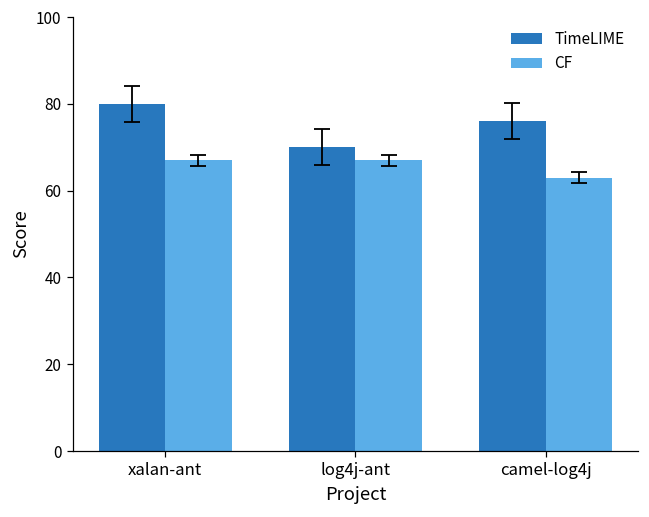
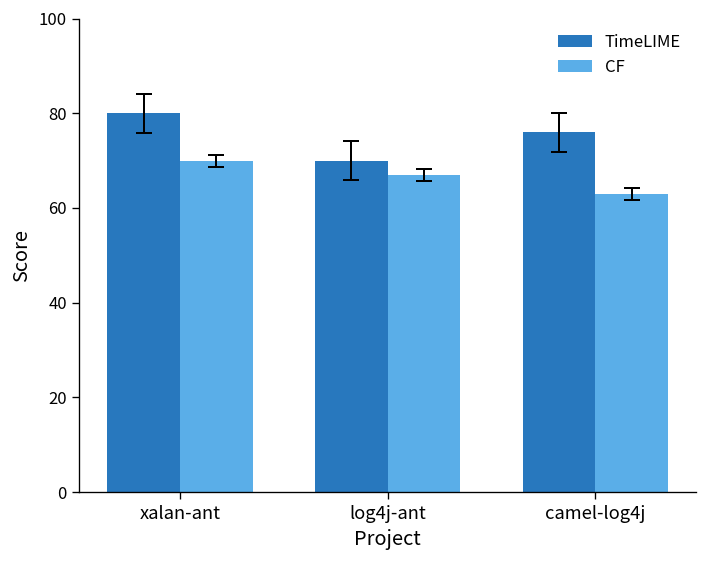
CF, xalan-ant: 67 -> 70
